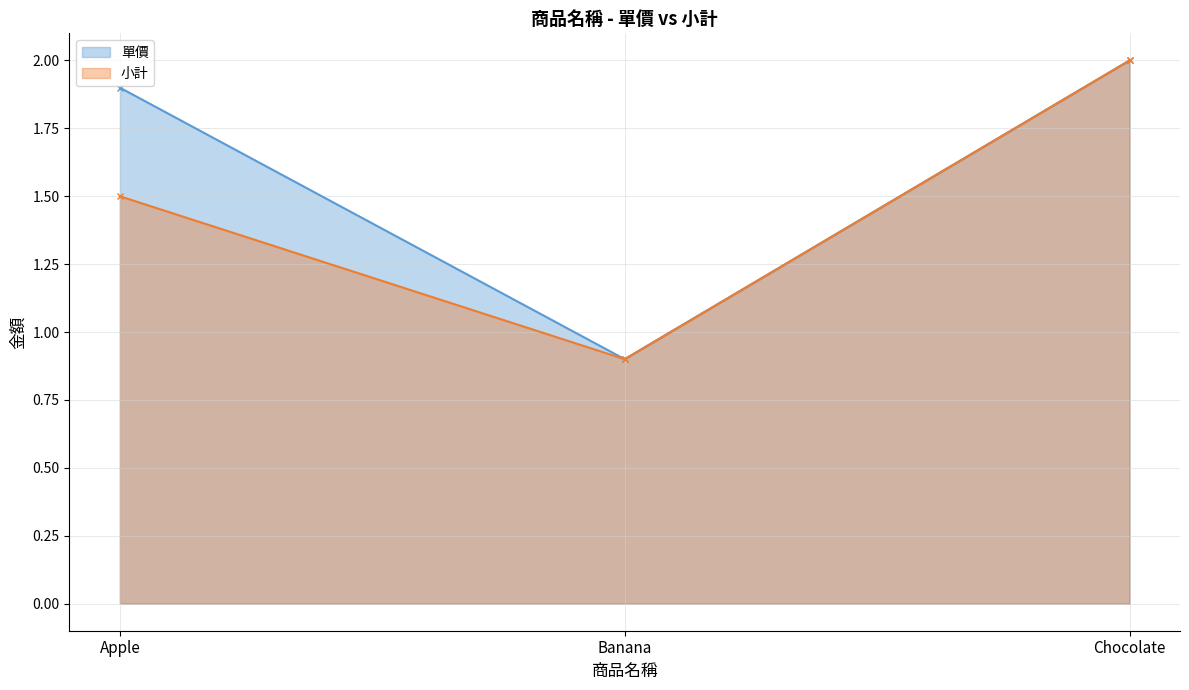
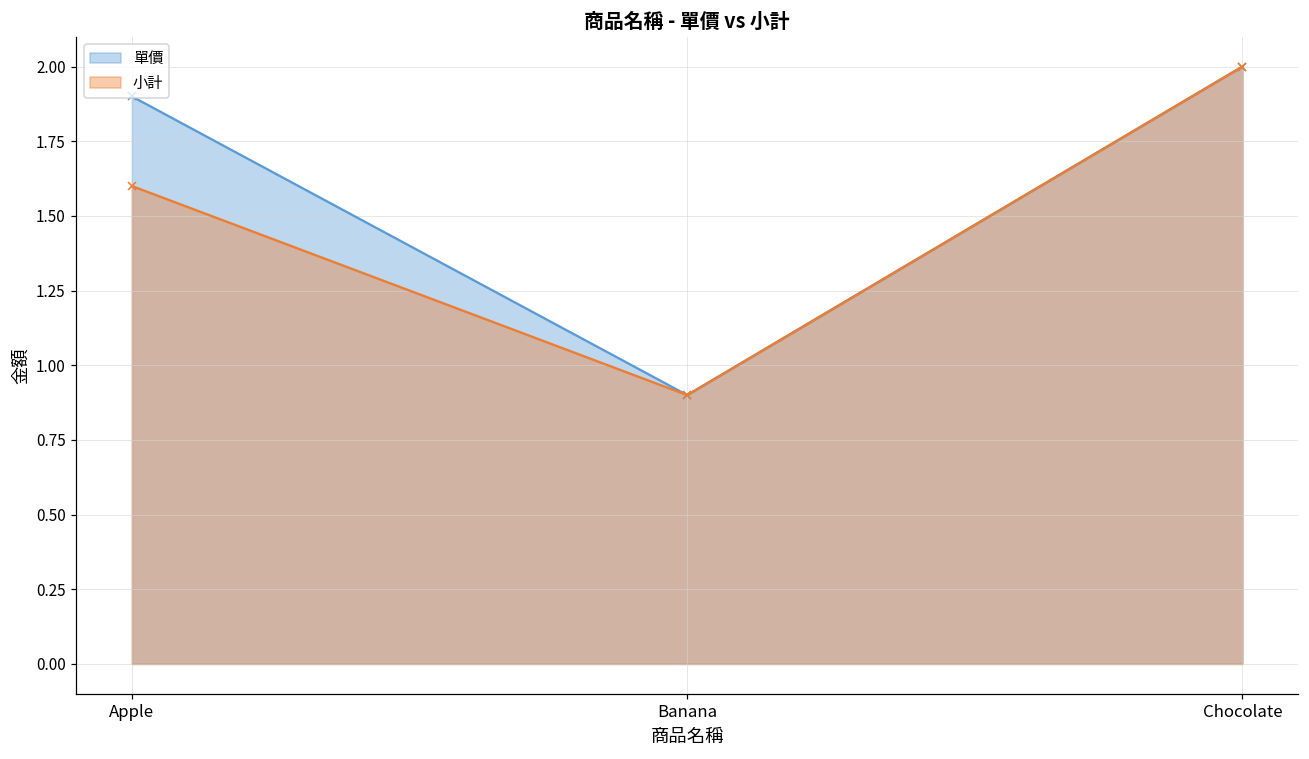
小計, Apple: 1.5 -> 1.6
